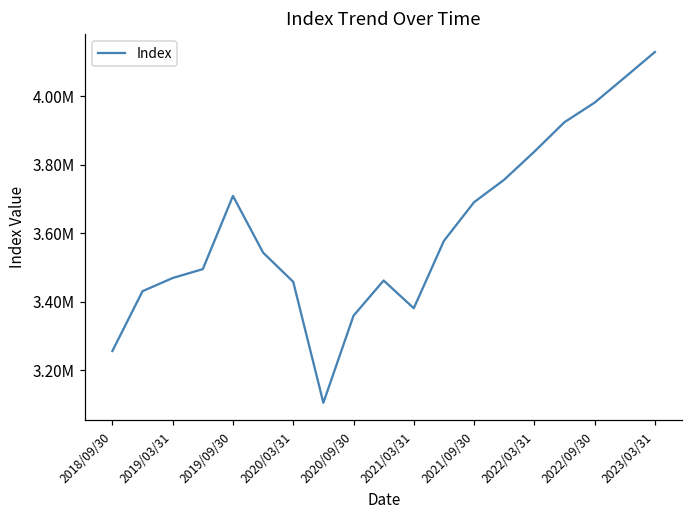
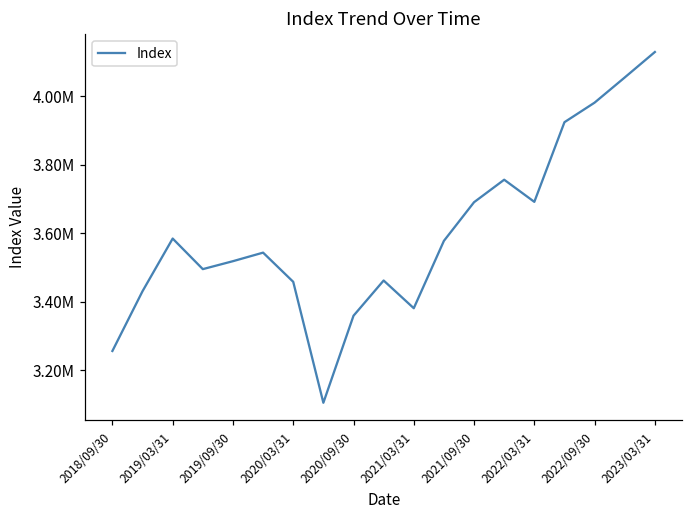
2019/03/31: 3470000 -> 3580000
2019/09/30: 3710000 -> 3520000
2022/03/31: 3840000 -> 3690000
